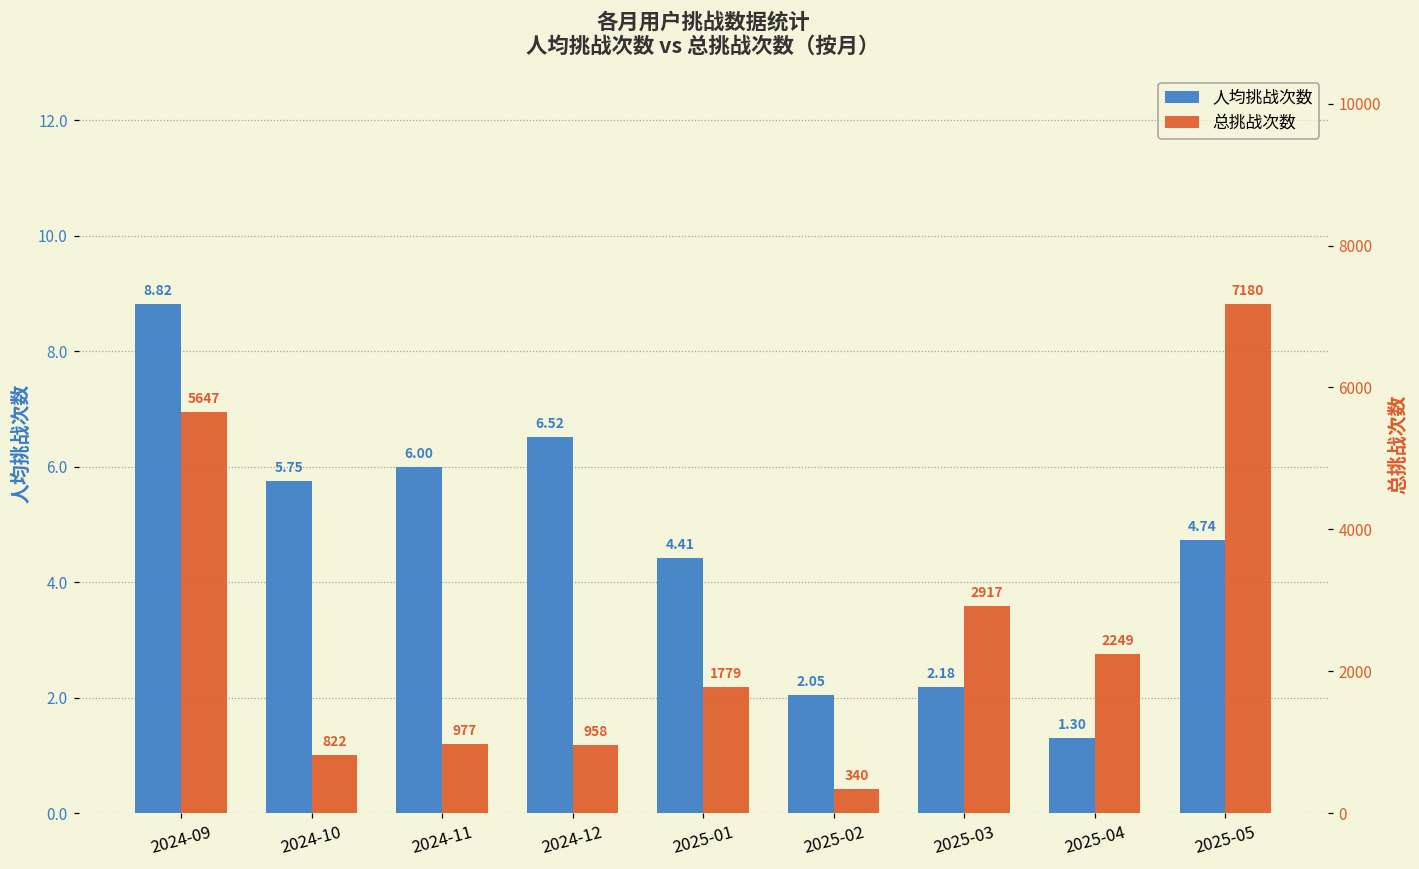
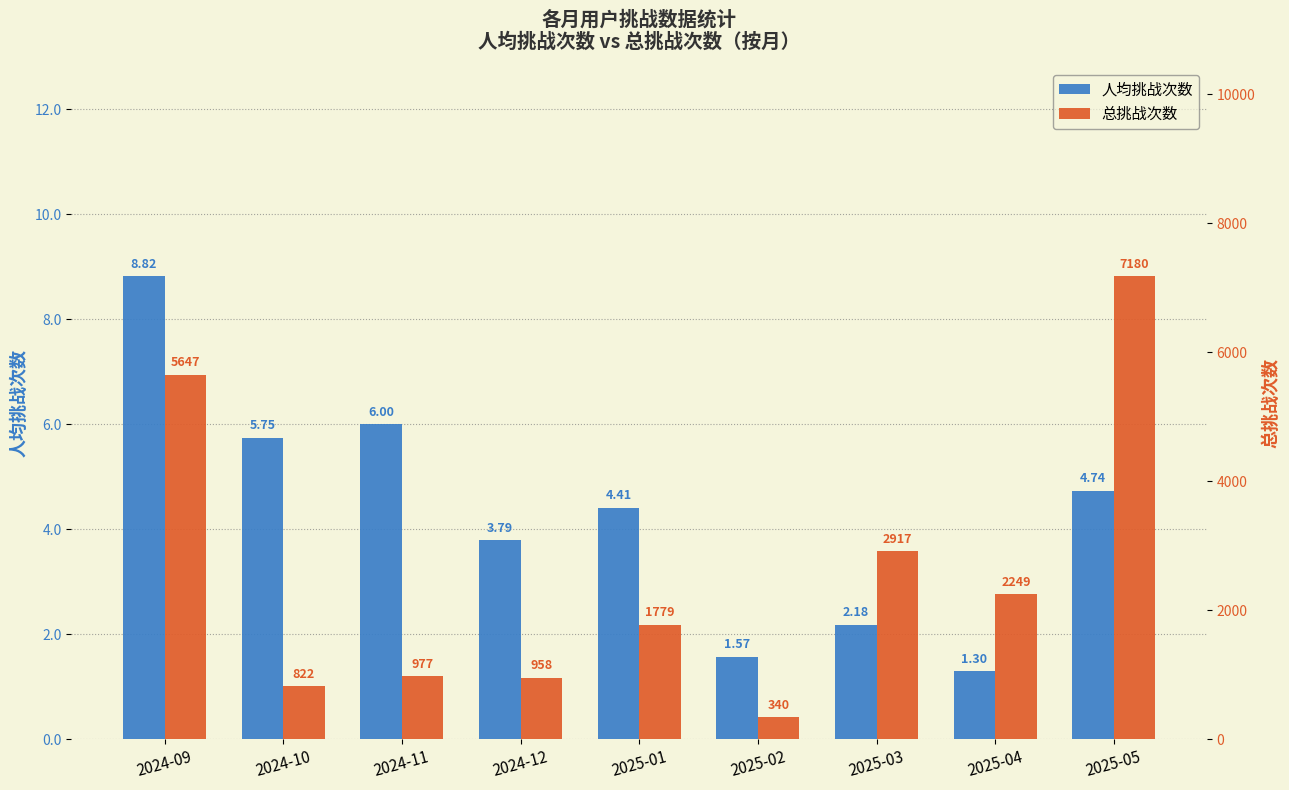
人均挑战次数, 2024-12: 6.52 -> 3.79
人均挑战次数, 2025-02: 2.05 -> 1.57
